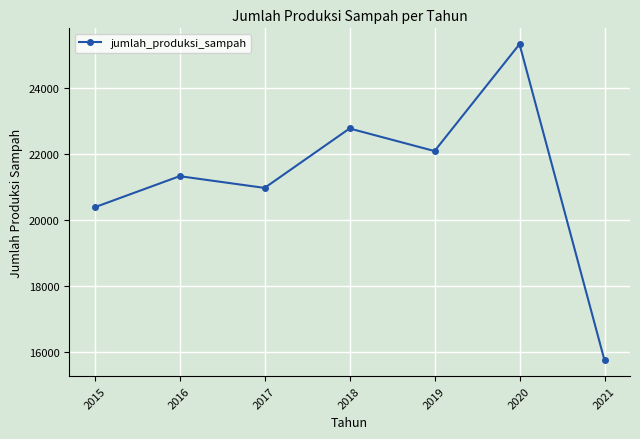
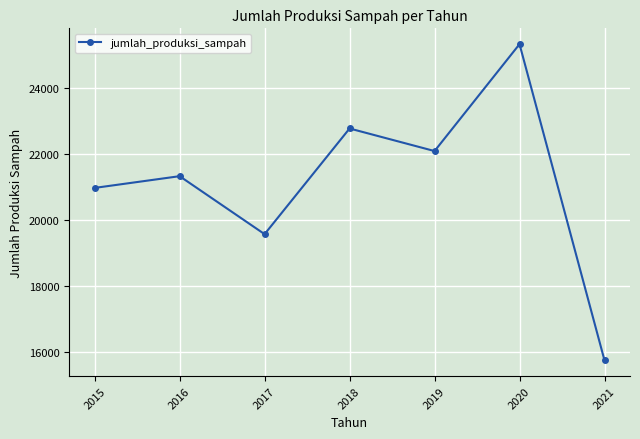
2015: 20400 -> 21000
2017: 21000 -> 19600
